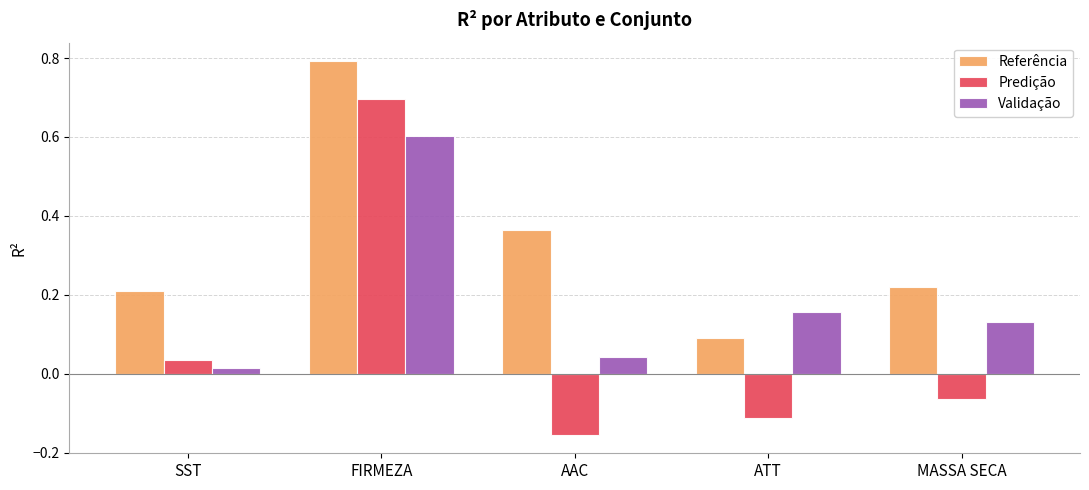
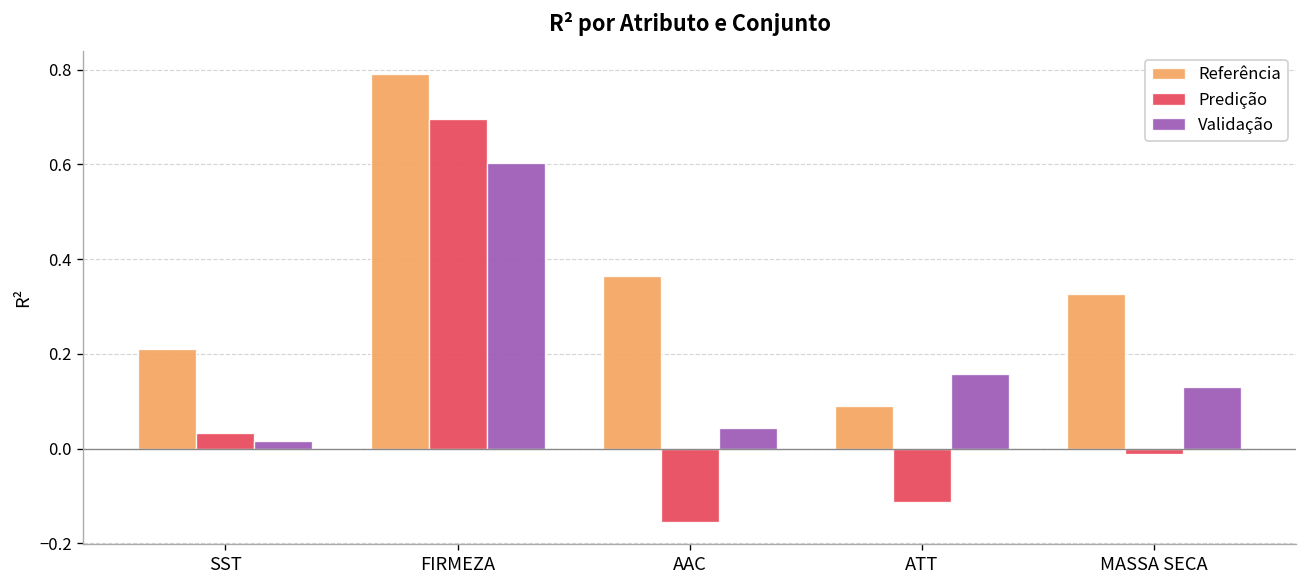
Referência, MASSA SECA: 0.22 -> 0.33
Predição, MASSA SECA: -0.06 -> -0.01
